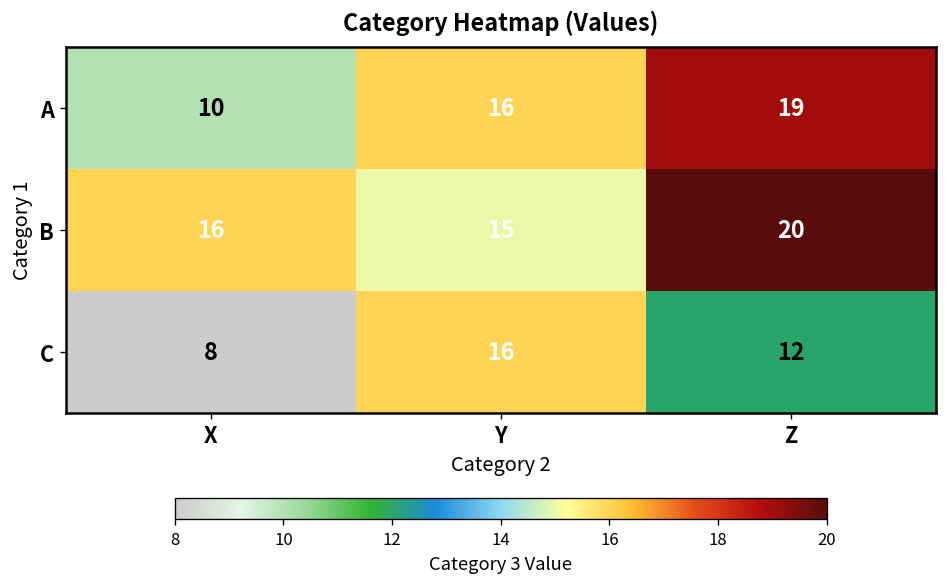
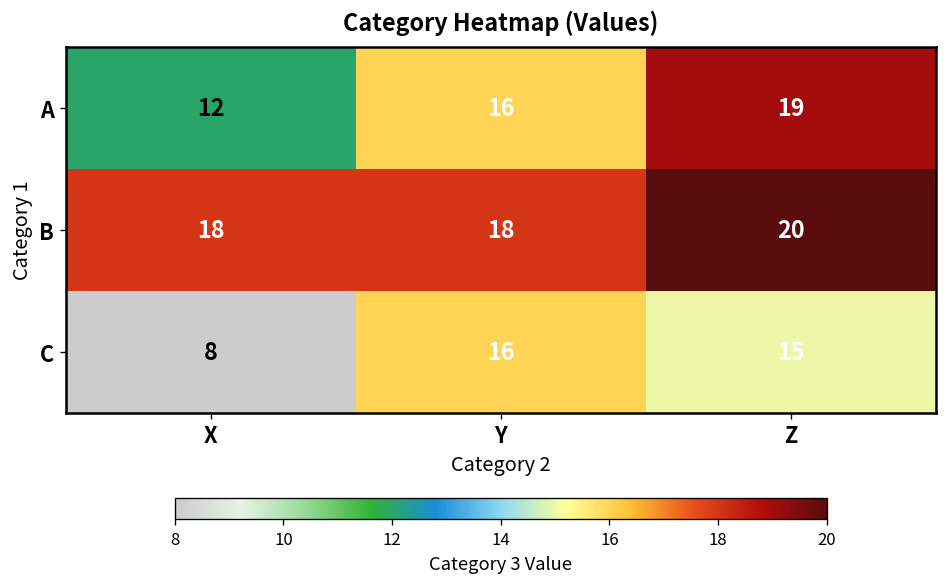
A, X: 10 -> 12
B, X: 16 -> 18
B, Y: 15 -> 18
C, Z: 12 -> 15
